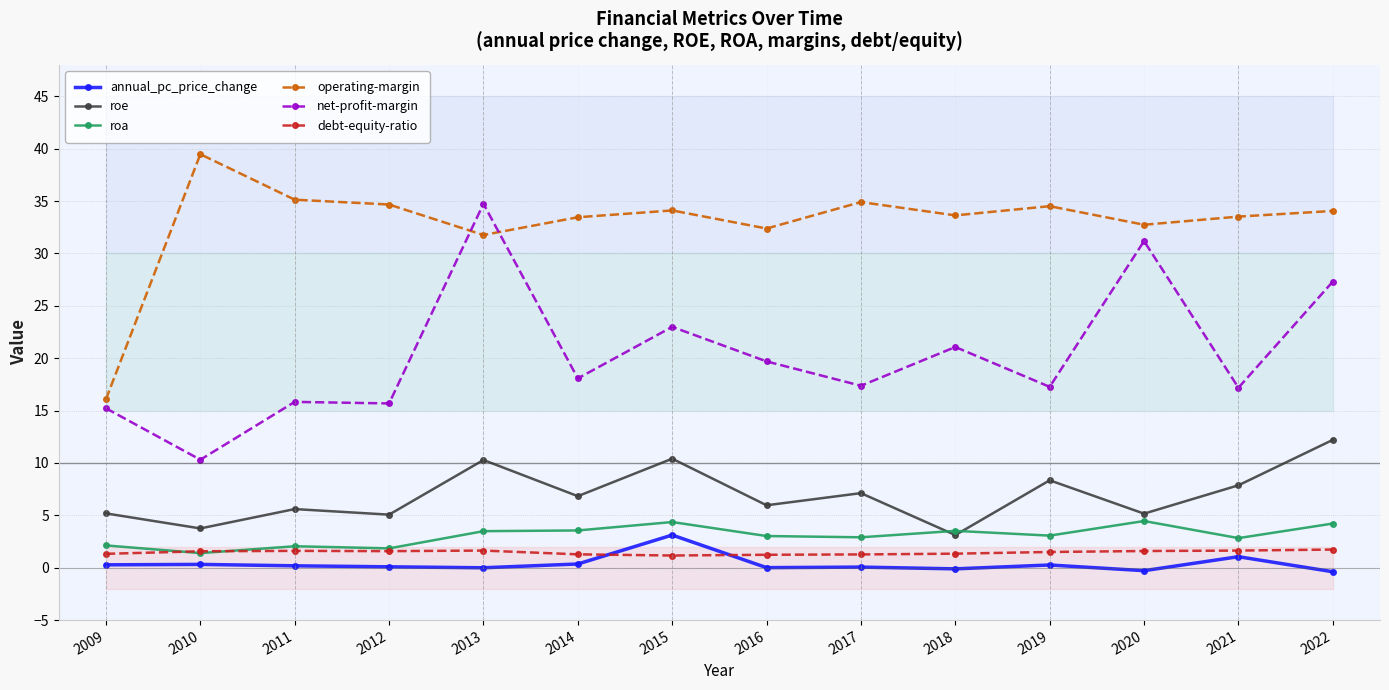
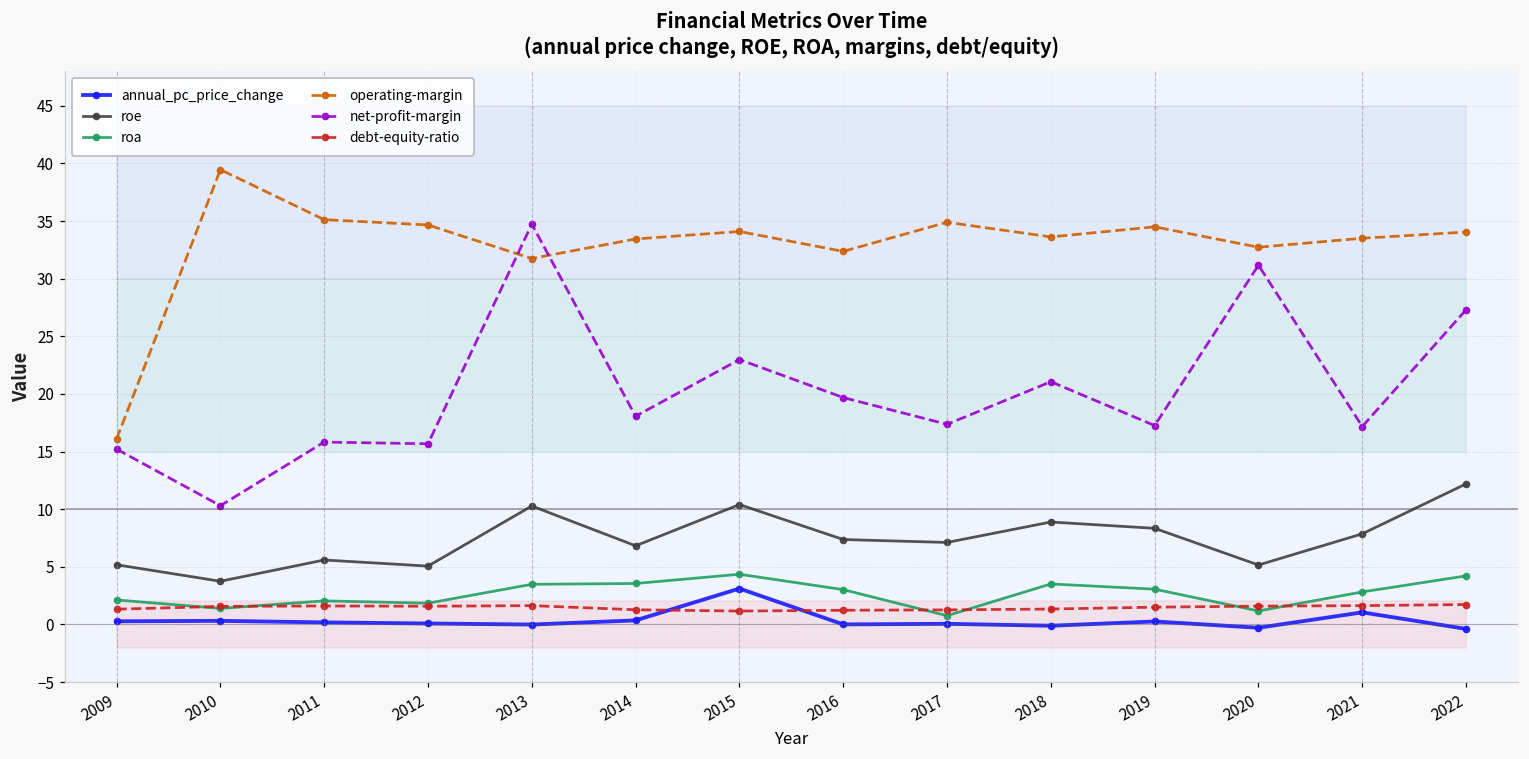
roe, 2016: 6.0 -> 7.4
roa, 2017: 2.9 -> 0.8
roe, 2018: 3.1 -> 8.9
roa, 2020: 4.5 -> 1.2
